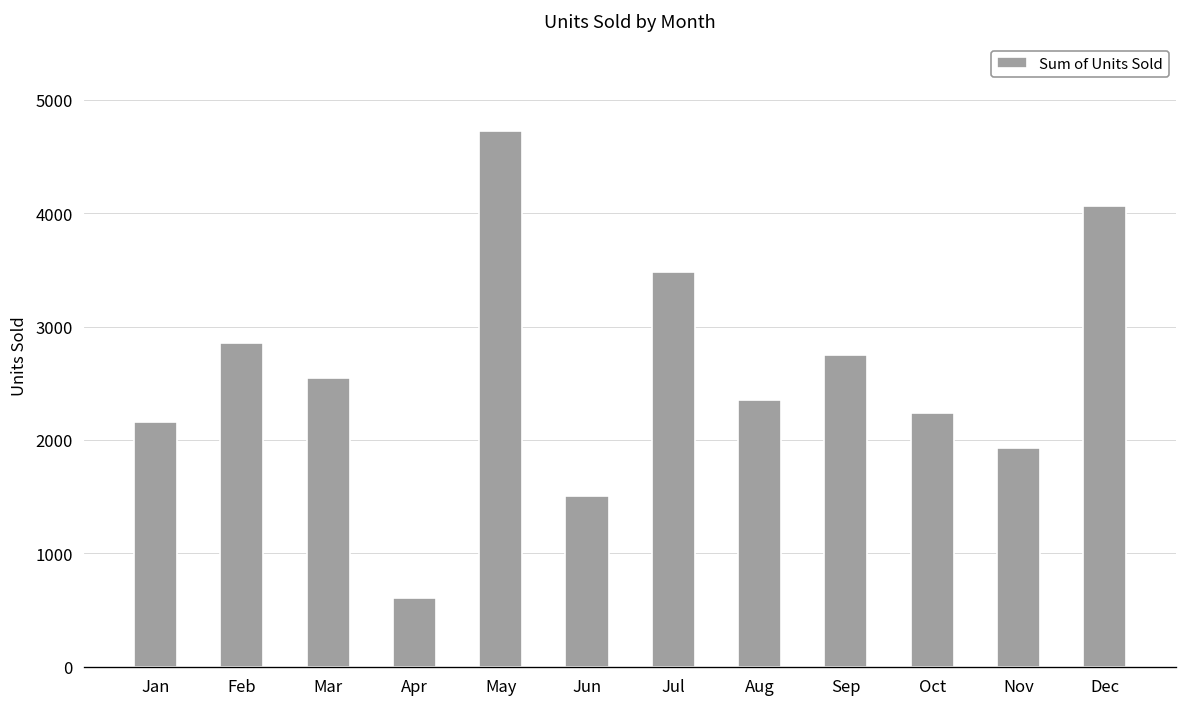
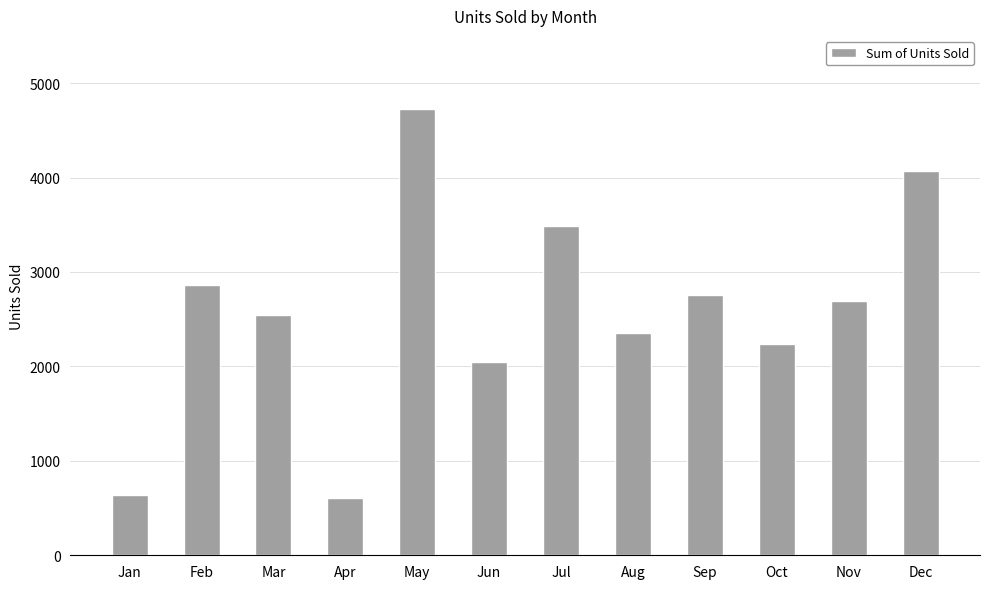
Jan: 2200 -> 600
Jun: 1500 -> 2000
Nov: 1900 -> 2700
